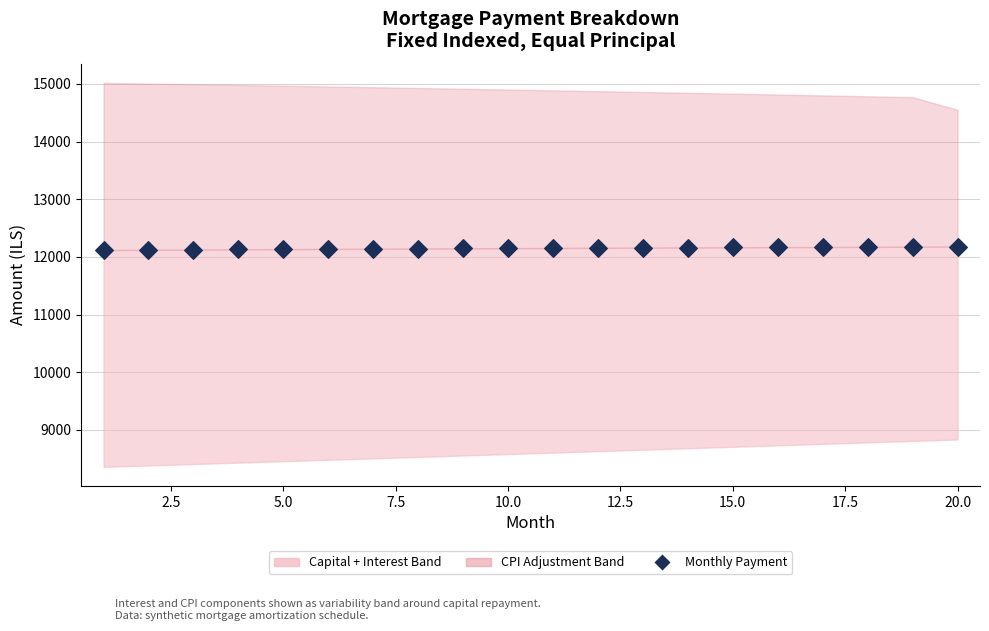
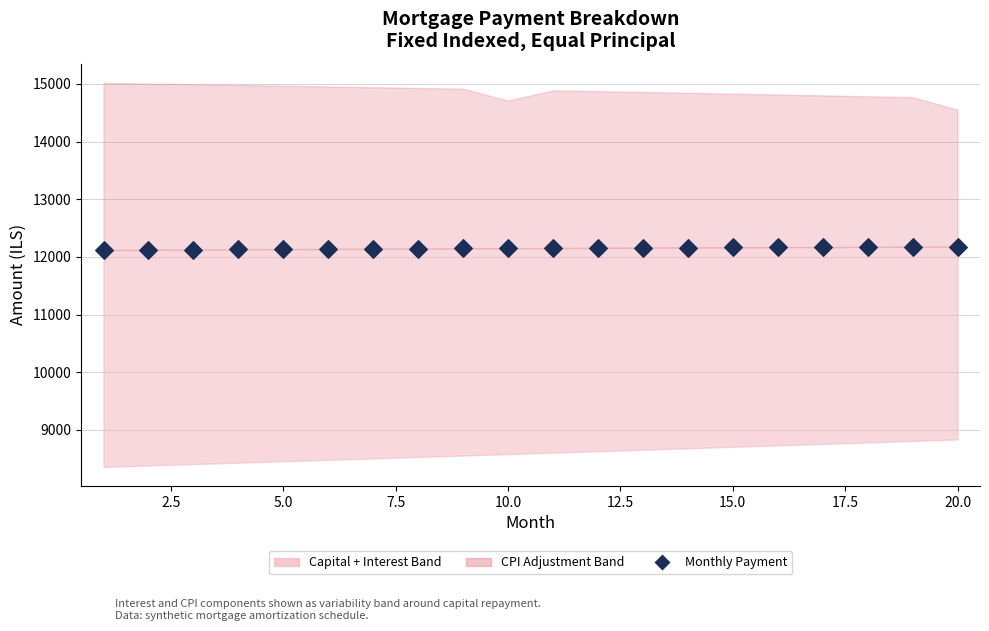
CPI Adjustment Band, 10.0: 2800 -> 2600
